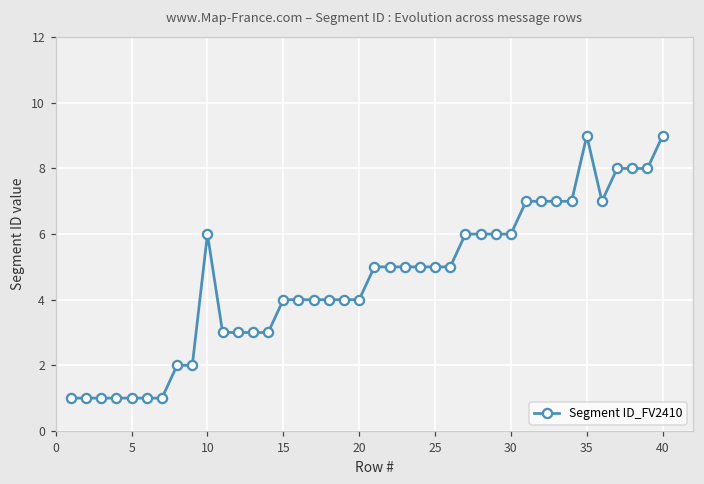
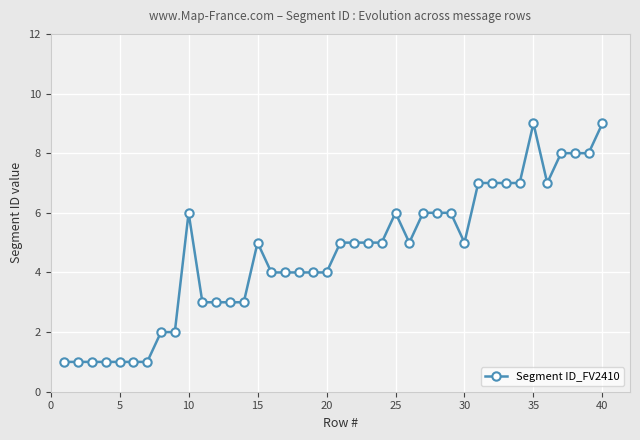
15: 4 -> 5
25: 5 -> 6
30: 6 -> 5
